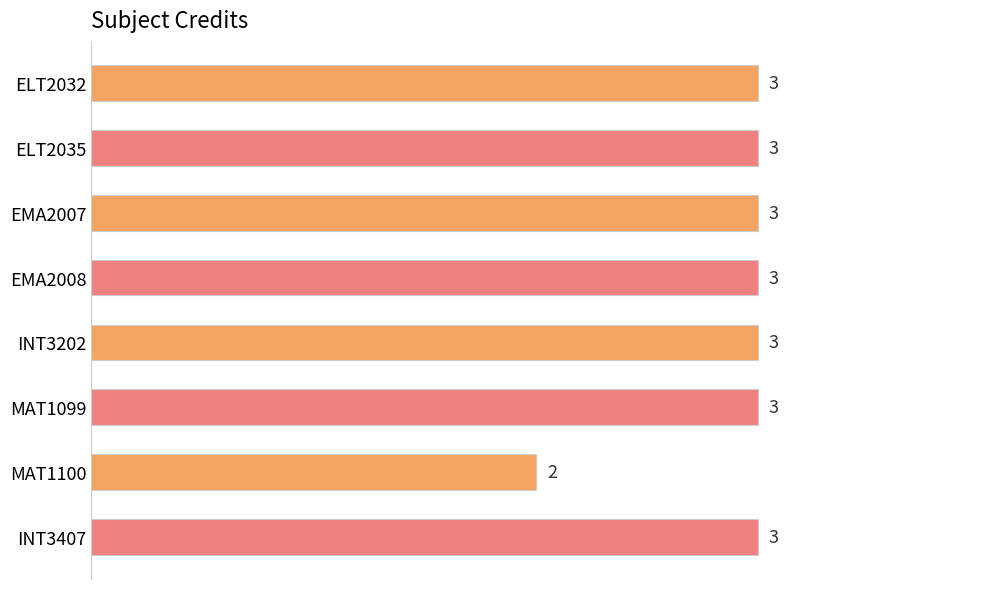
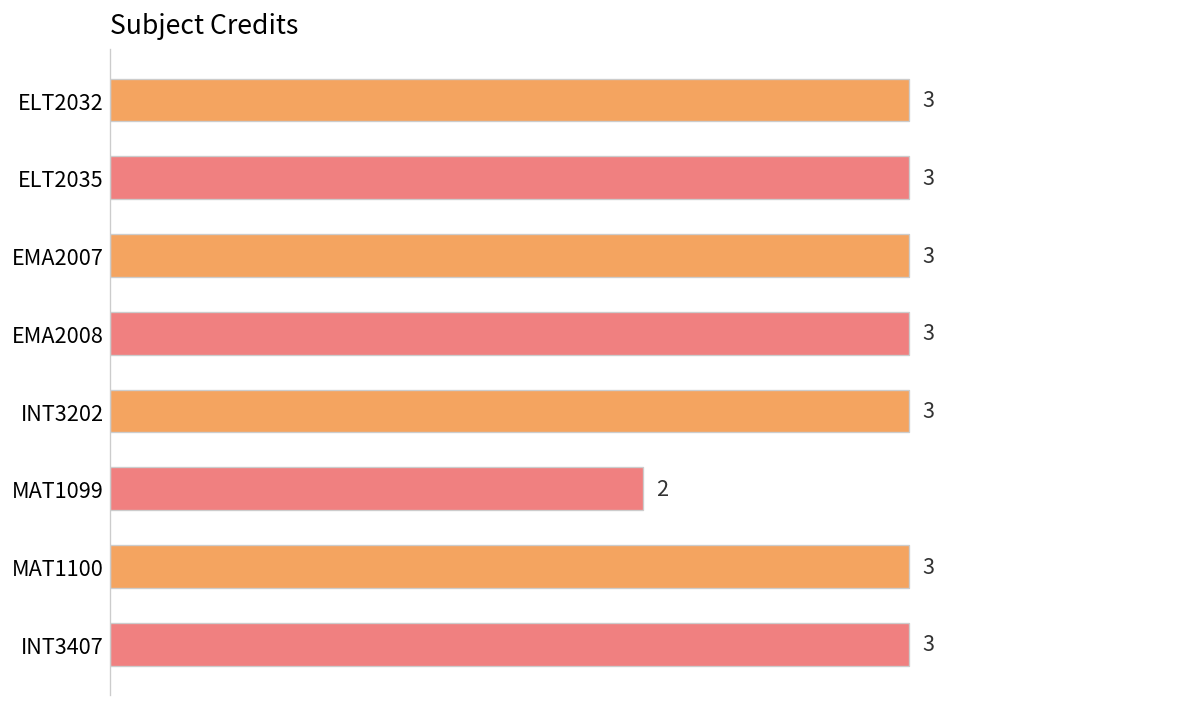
MAT1099: 3 -> 2
MAT1100: 2 -> 3
